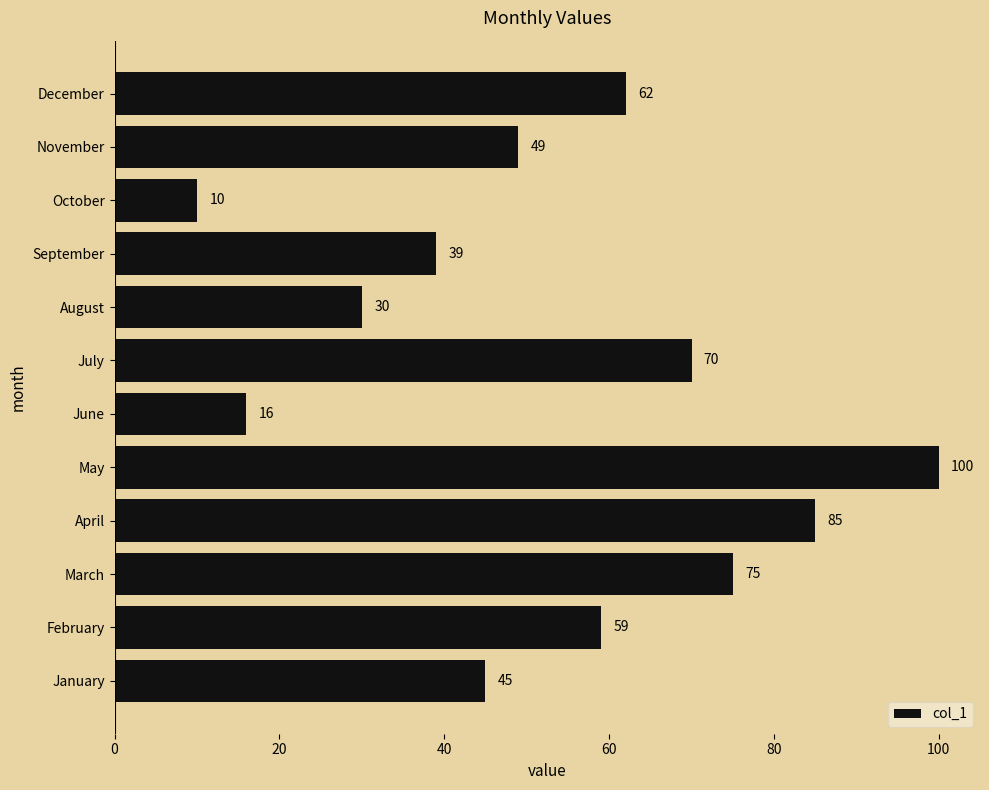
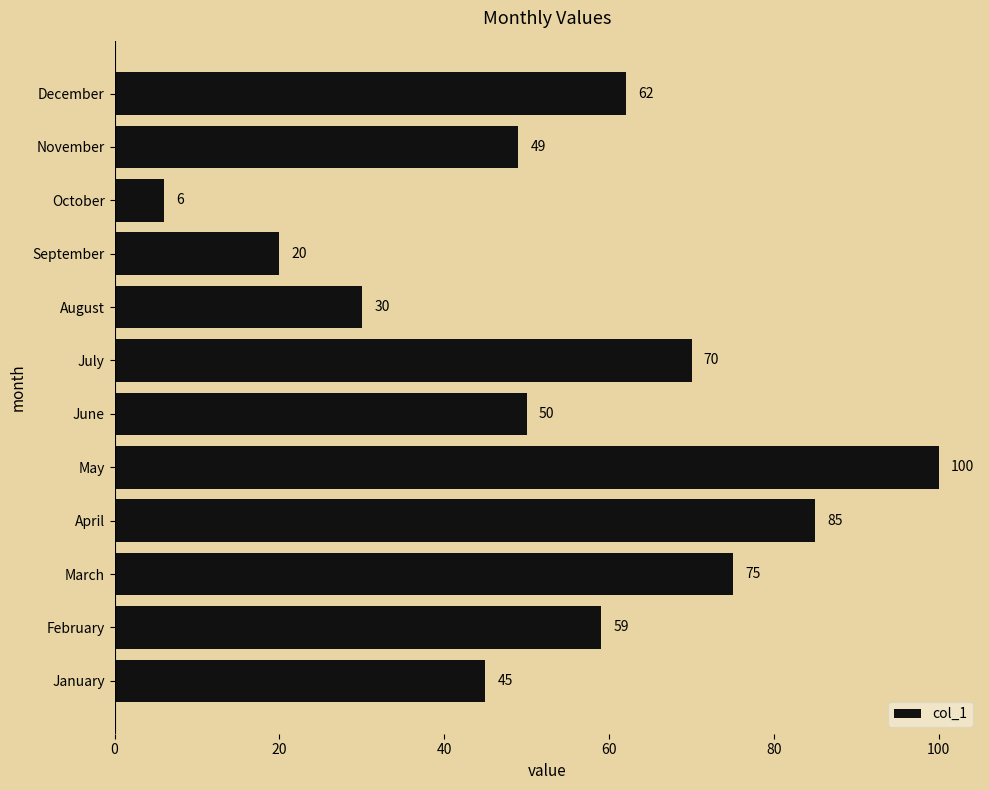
October: 10 -> 6
September: 39 -> 20
June: 16 -> 50
